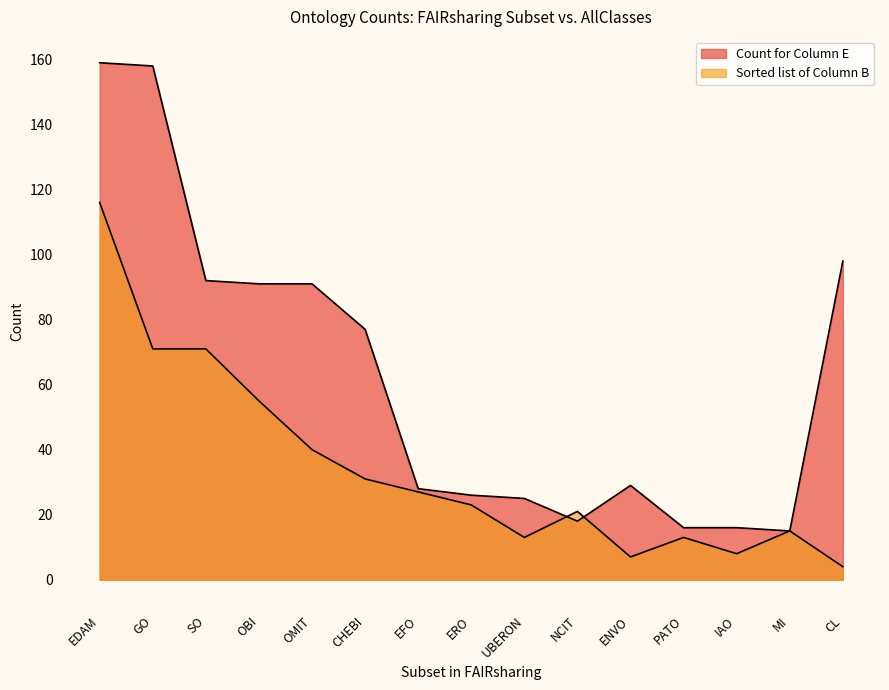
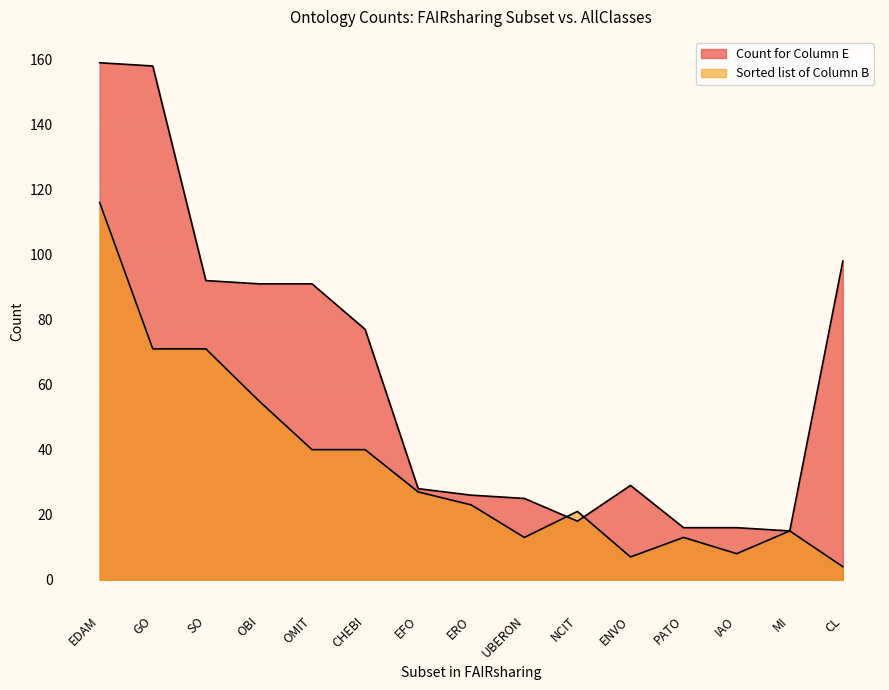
Sorted list of Column B, CHEBI: 31 -> 40
